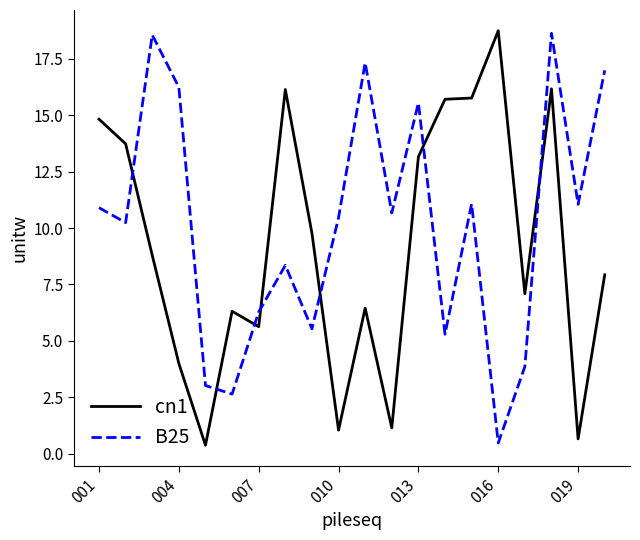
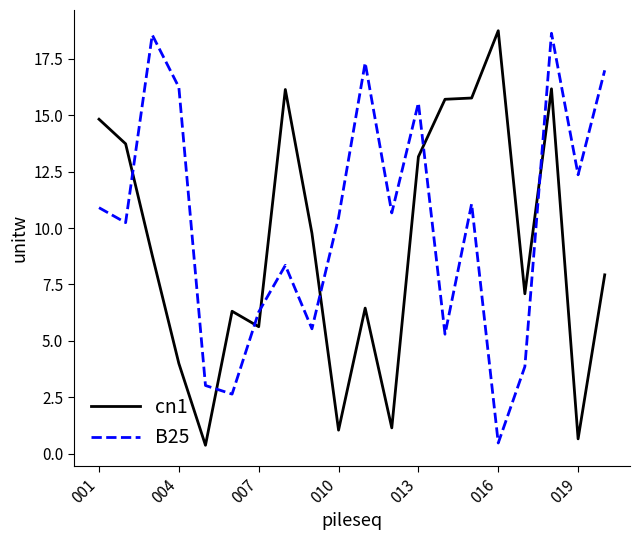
B25, 019: 11.1 -> 12.4
